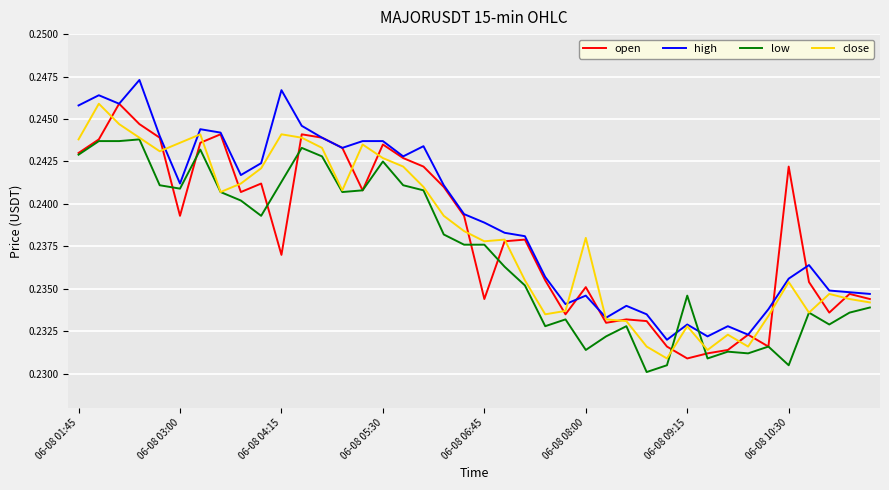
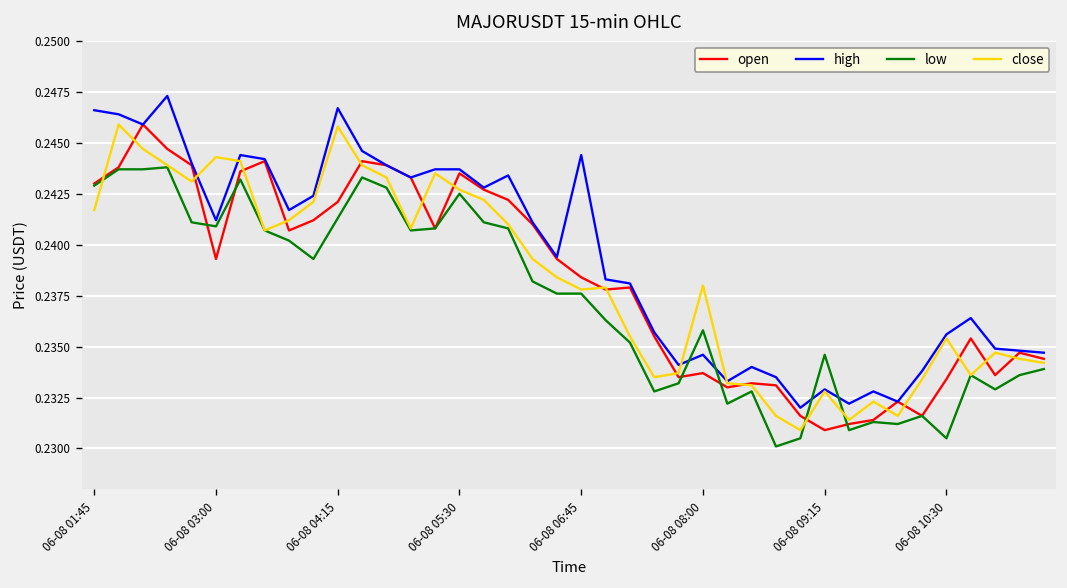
high, 06-08 01:45: 0.2458 -> 0.2466
close, 06-08 01:45: 0.2438 -> 0.2417
close, 06-08 03:00: 0.2436 -> 0.2443
open, 06-08 04:15: 0.2370 -> 0.2421
close, 06-08 04:15: 0.2441 -> 0.2458
open, 06-08 06:45: 0.2344 -> 0.2384
high, 06-08 06:45: 0.2389 -> 0.2444
open, 06-08 08:00: 0.2351 -> 0.2337
low, 06-08 08:00: 0.2314 -> 0.2358
open, 06-08 10:30: 0.2422 -> 0.2334
